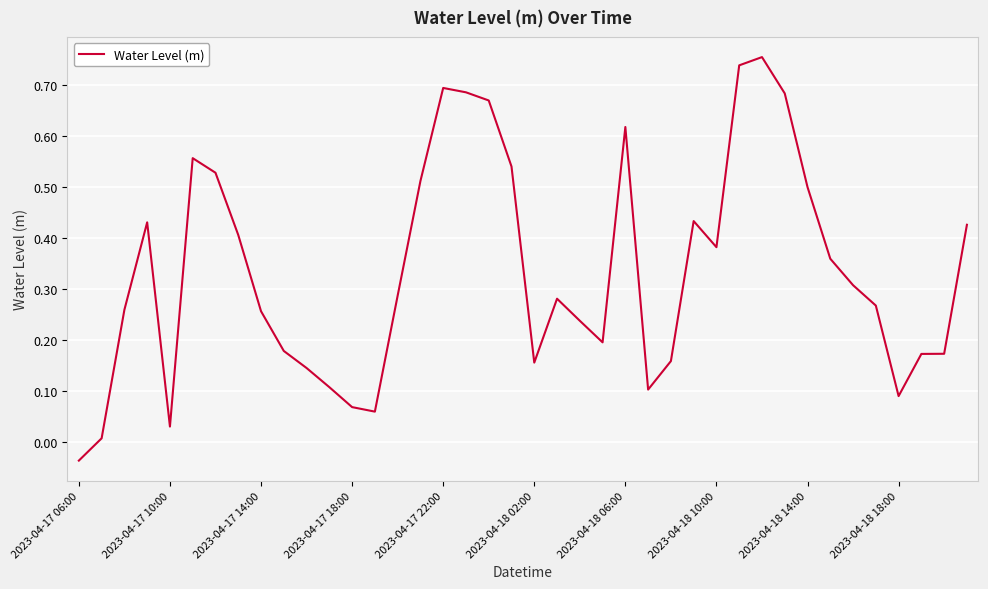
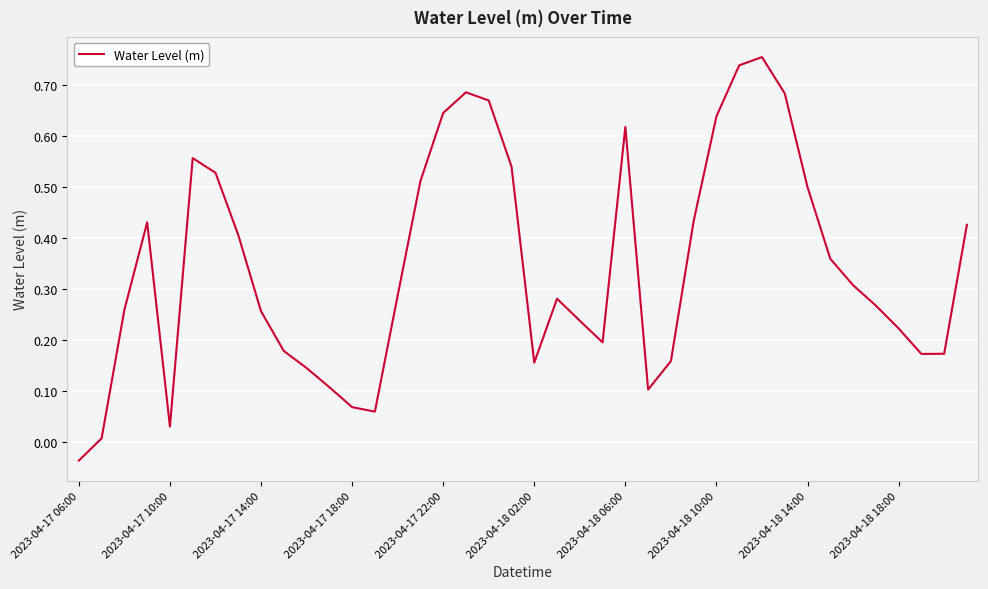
2023-04-17 22:00: 0.69 -> 0.65
2023-04-18 10:00: 0.38 -> 0.64
2023-04-18 18:00: 0.09 -> 0.22
